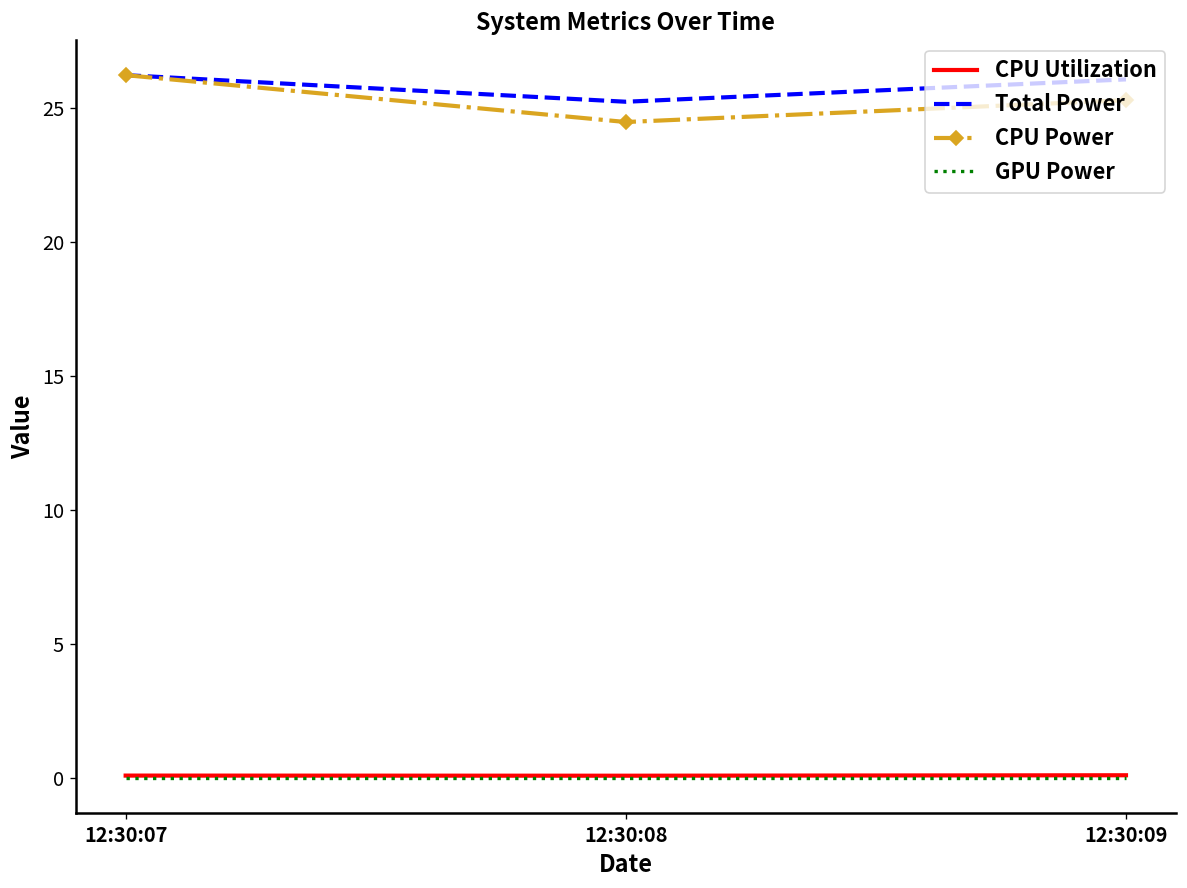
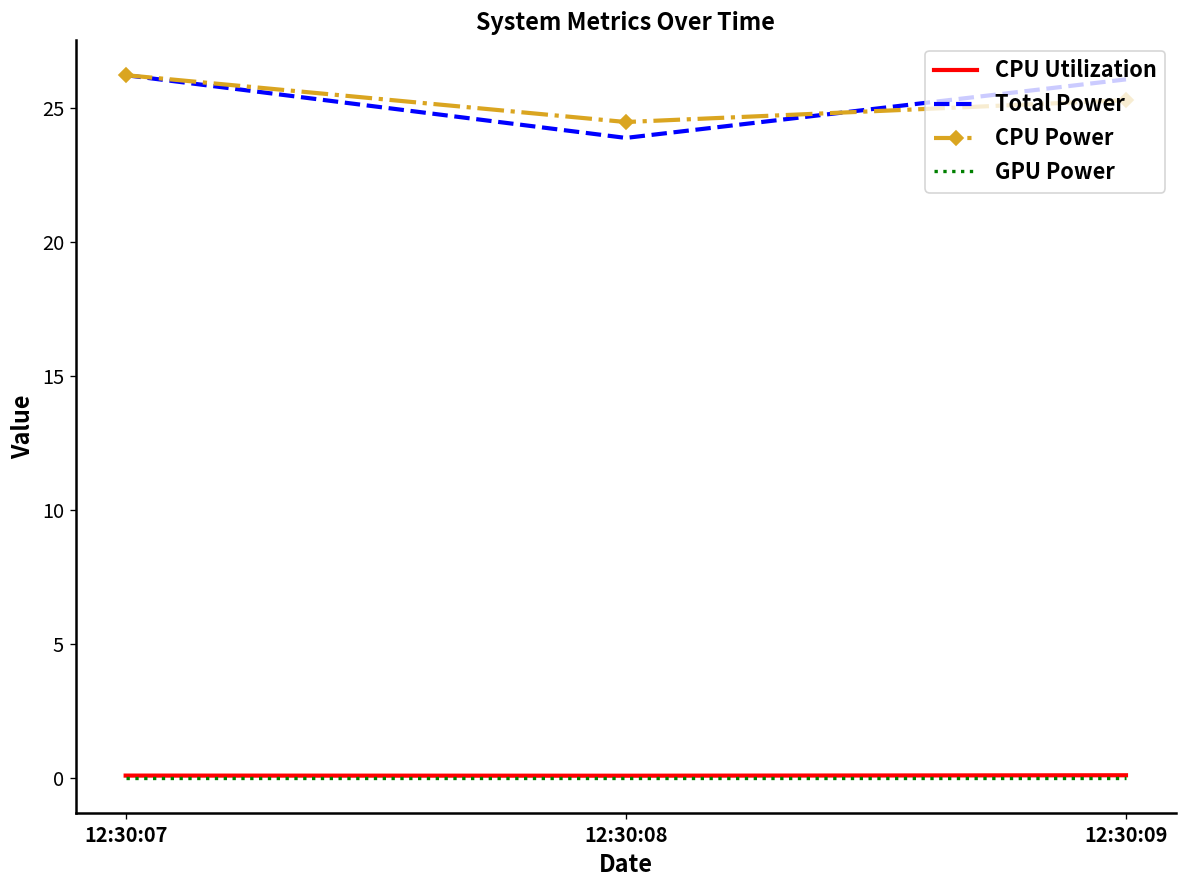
Total Power, 12:30:08: 25.2 -> 23.9
